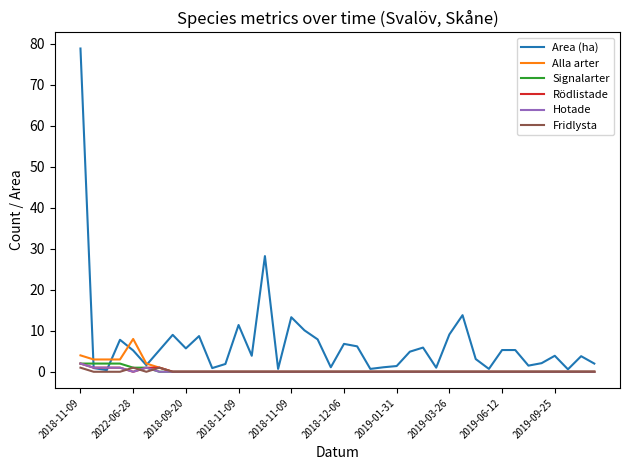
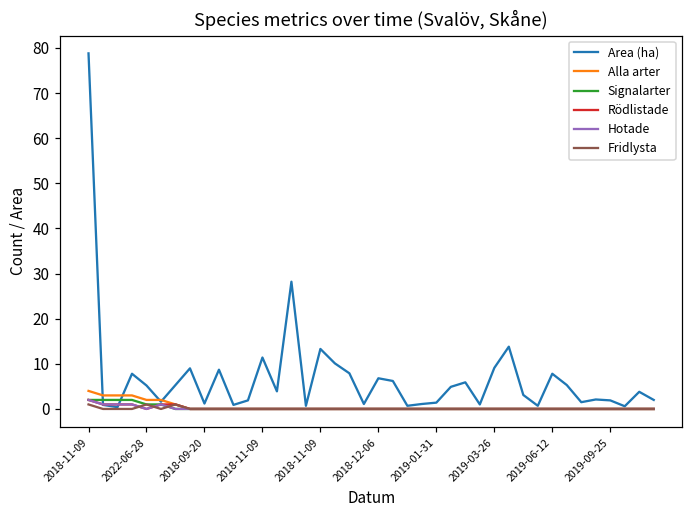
Alla arter, 2022-06-28: 8 -> 2
Area (ha), 2018-09-20: 6 -> 1
Area (ha), 2019-06-12: 5 -> 8
Area (ha), 2019-09-25: 4 -> 2
